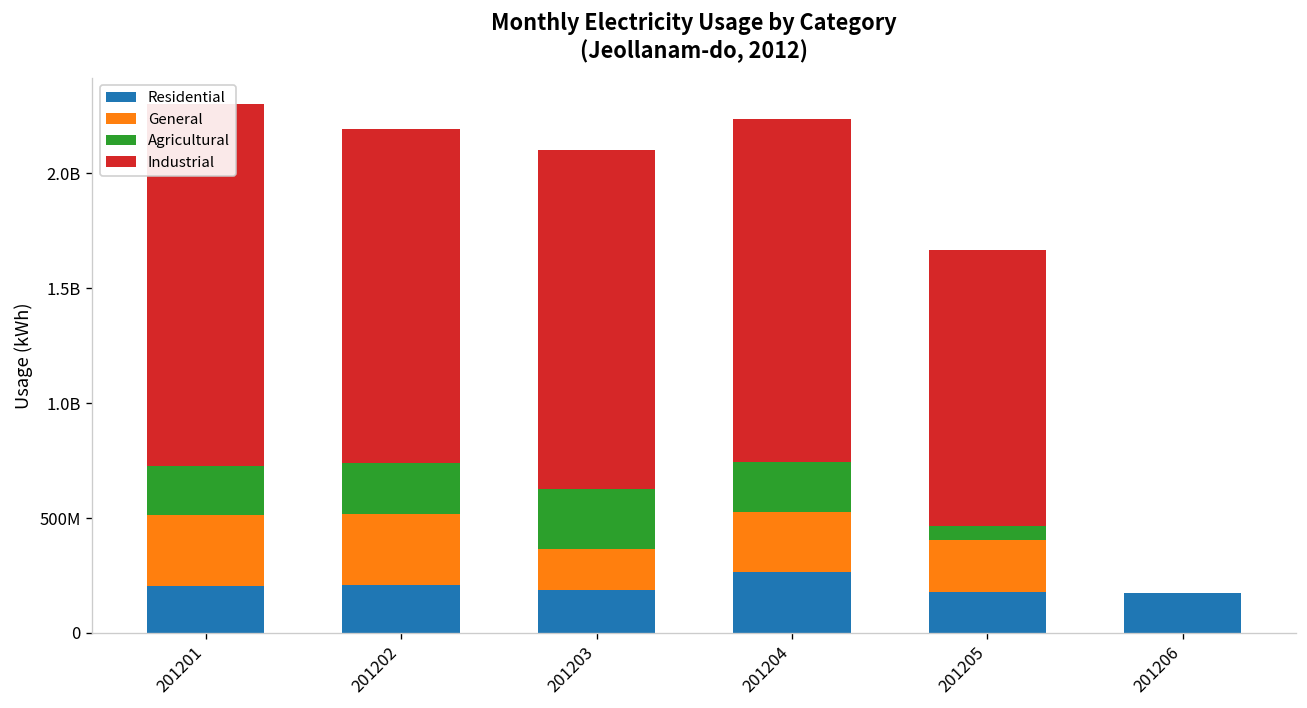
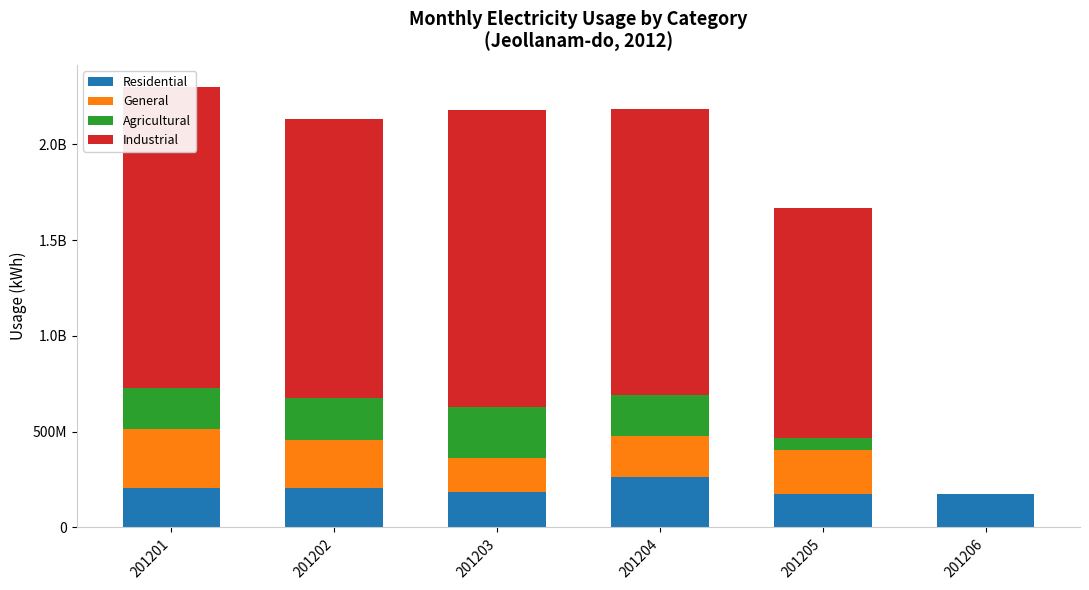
General, 201202: 310000000 -> 250000000
Industrial, 201203: 1470000000 -> 1550000000
General, 201204: 260000000 -> 210000000
